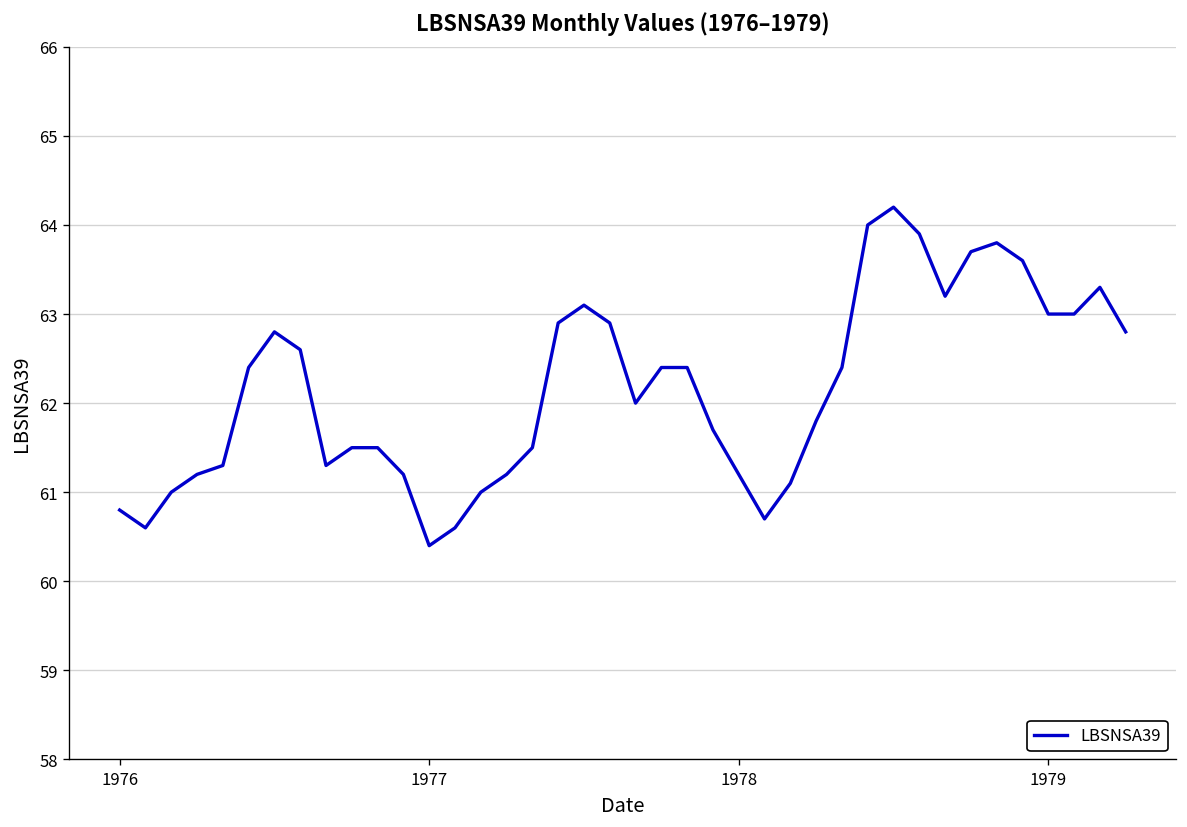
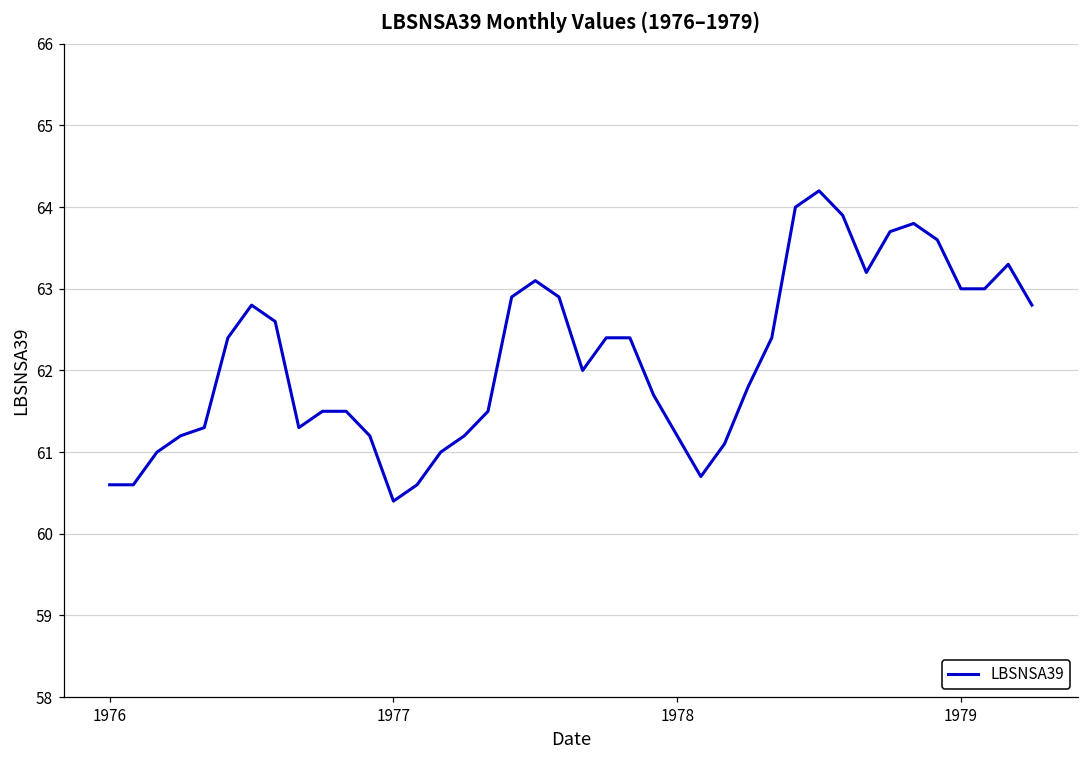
1976: 60.8 -> 60.6
